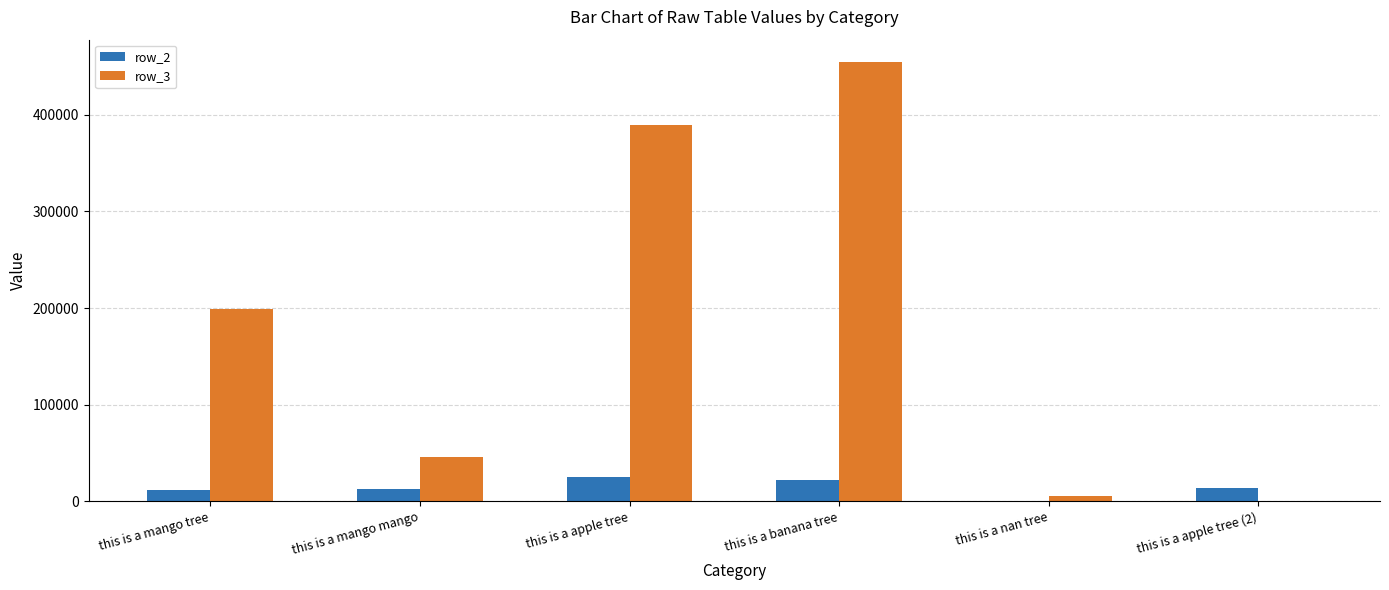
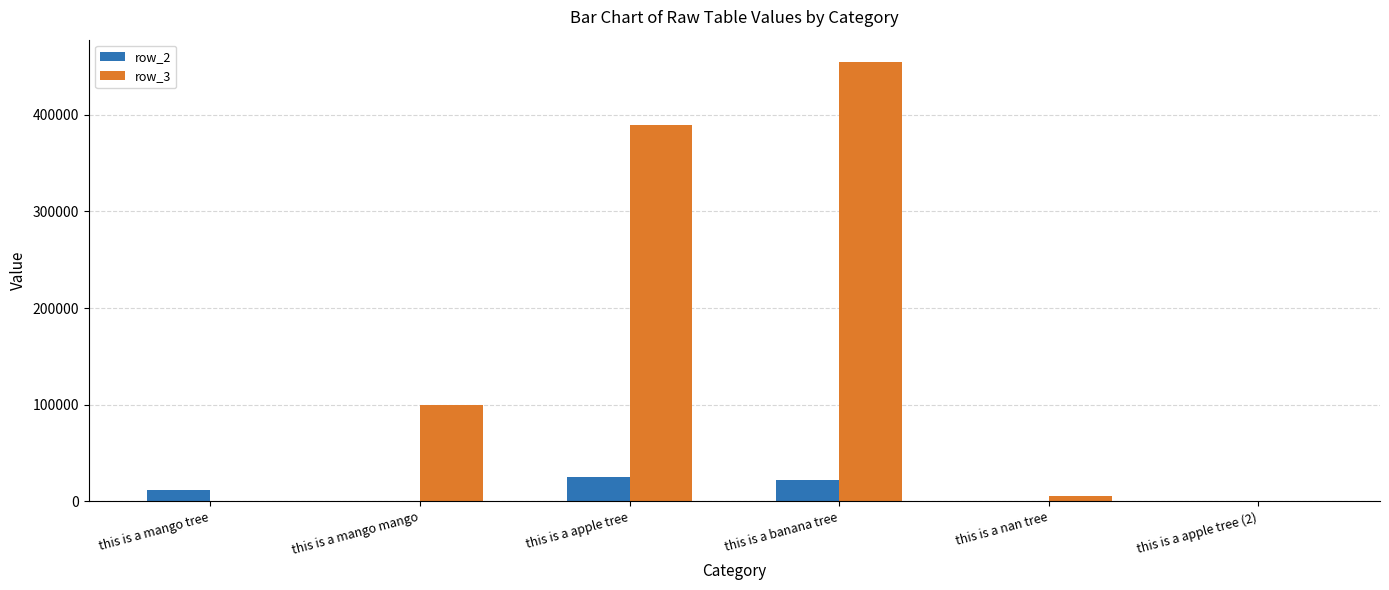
row_3, this is a mango tree: 200000 -> 0
row_2, this is a mango mango: 10000 -> 0
row_3, this is a mango mango: 50000 -> 100000
row_2, this is a apple tree (2): 10000 -> 0
